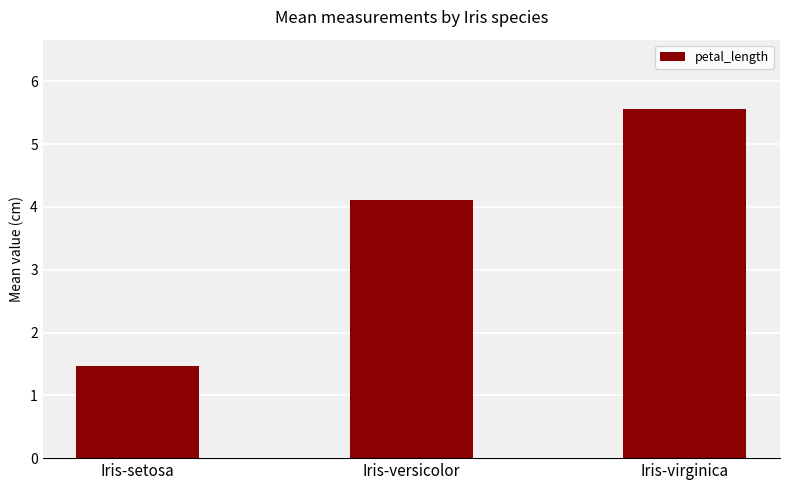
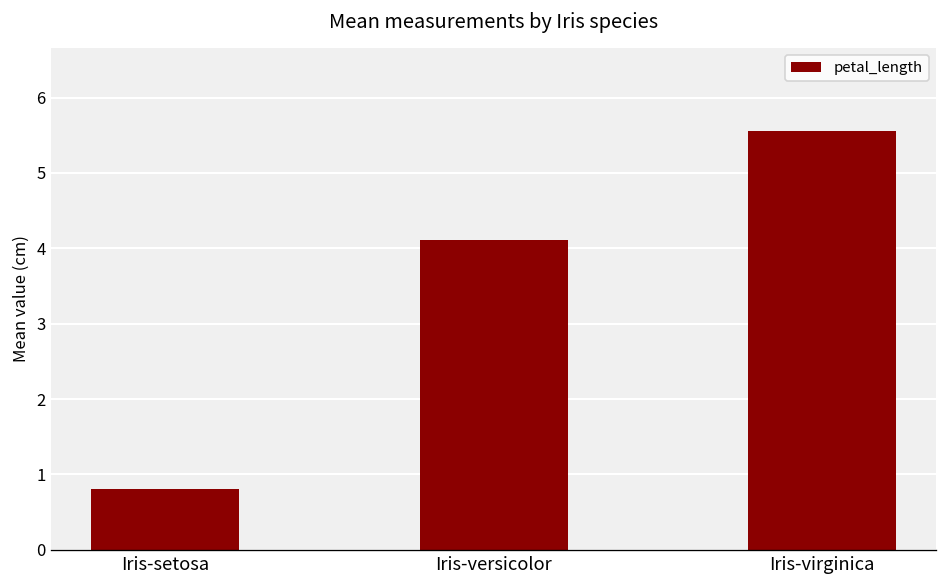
Iris-setosa: 1.5 -> 0.8
